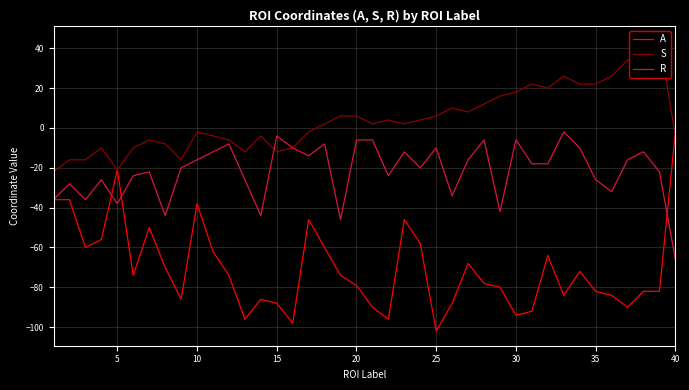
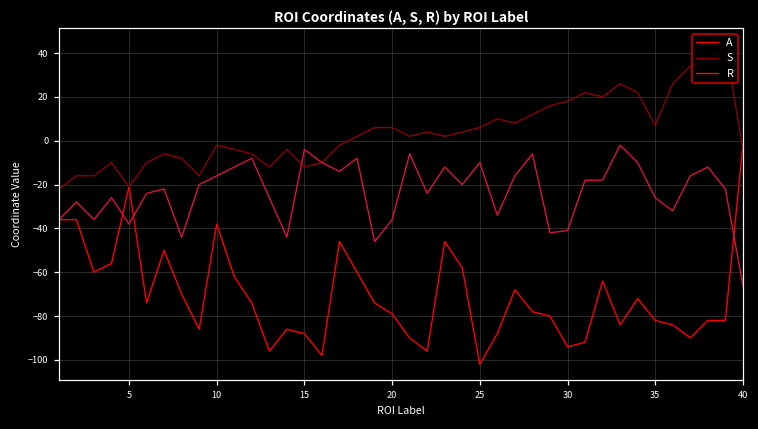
R, 20: -6 -> -36
R, 30: -6 -> -41
S, 35: 22 -> 7
